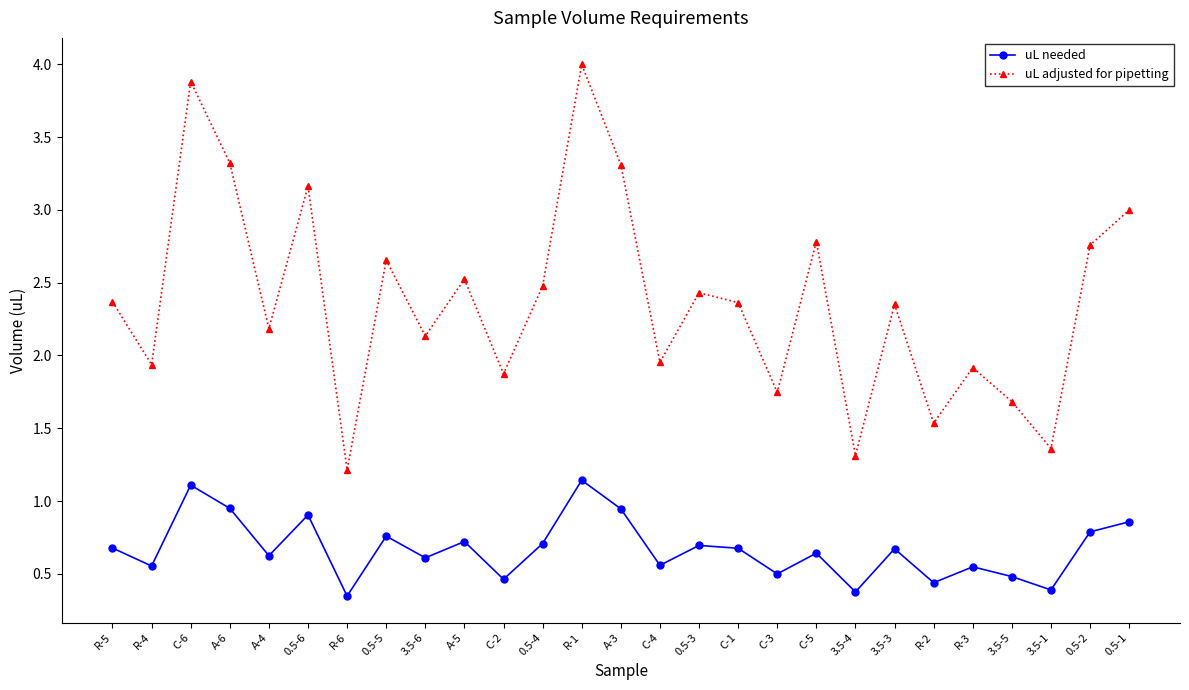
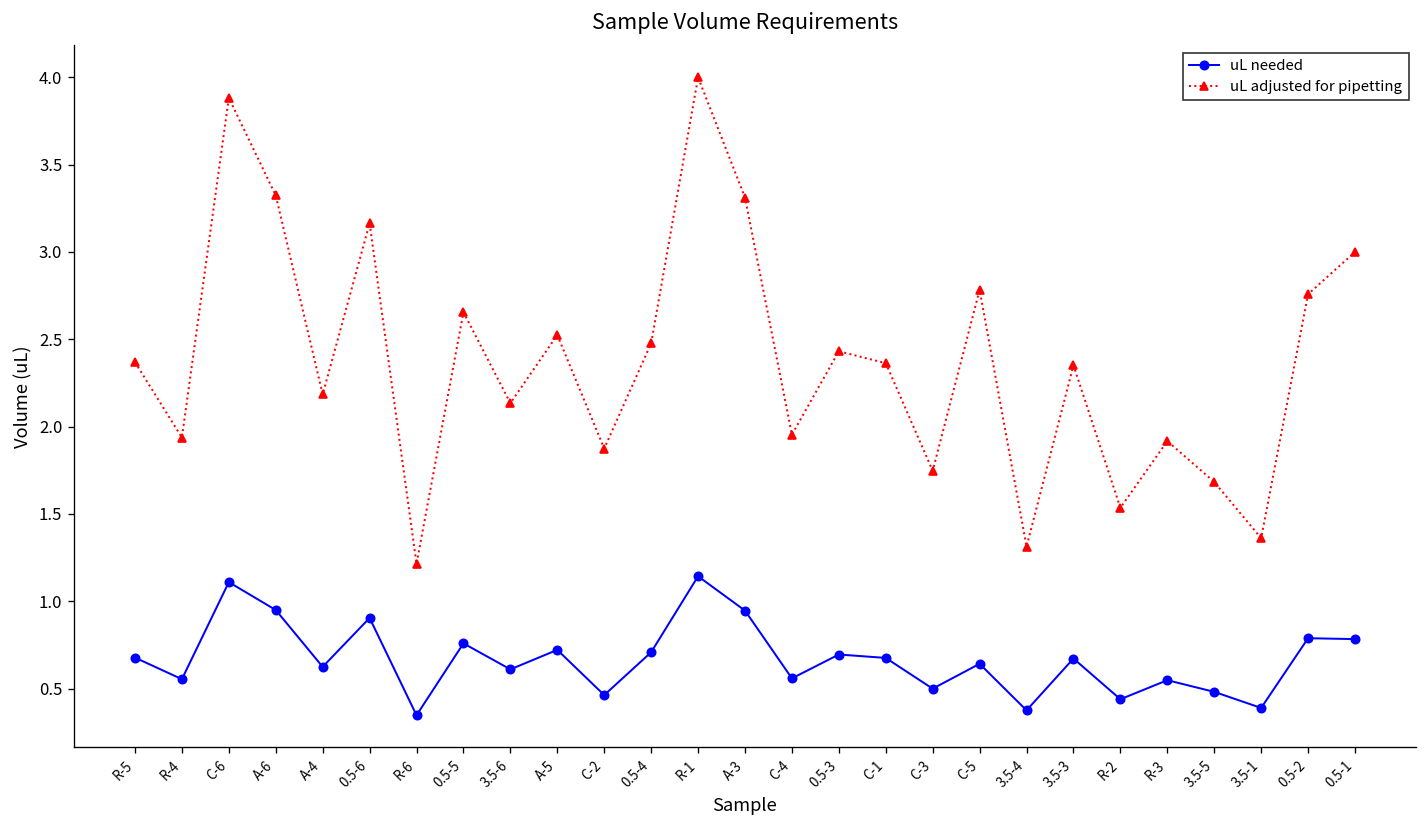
uL needed, 0.5-1: 0.86 -> 0.78
